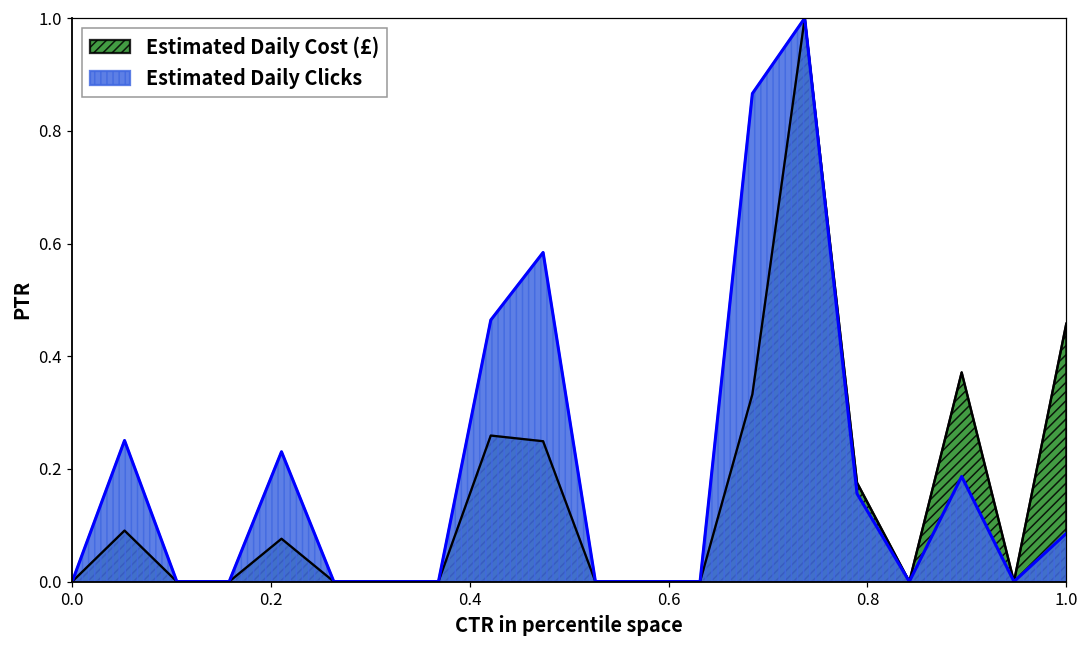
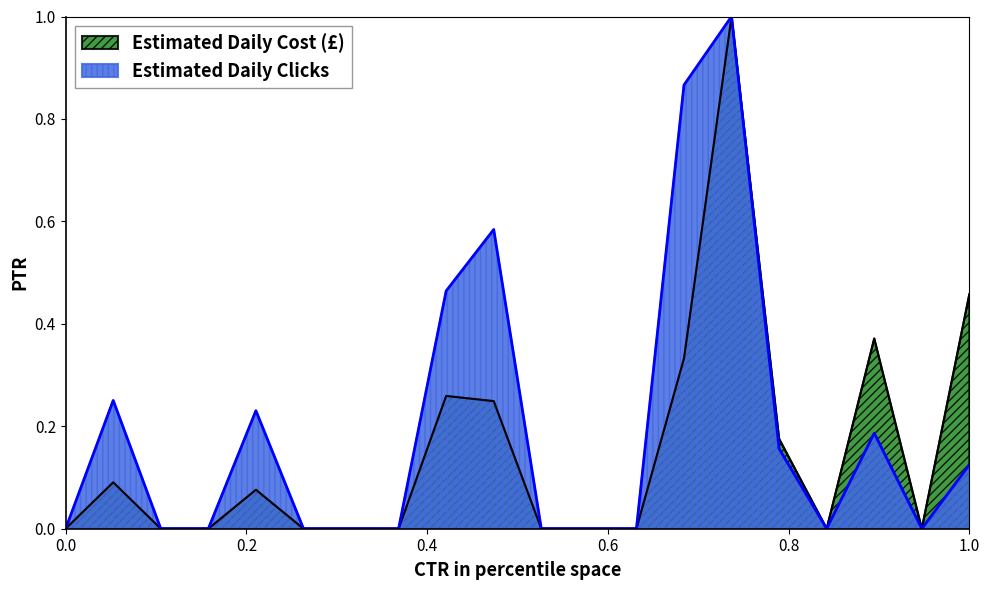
Estimated Daily Clicks, 1.0: 0.09 -> 0.12
